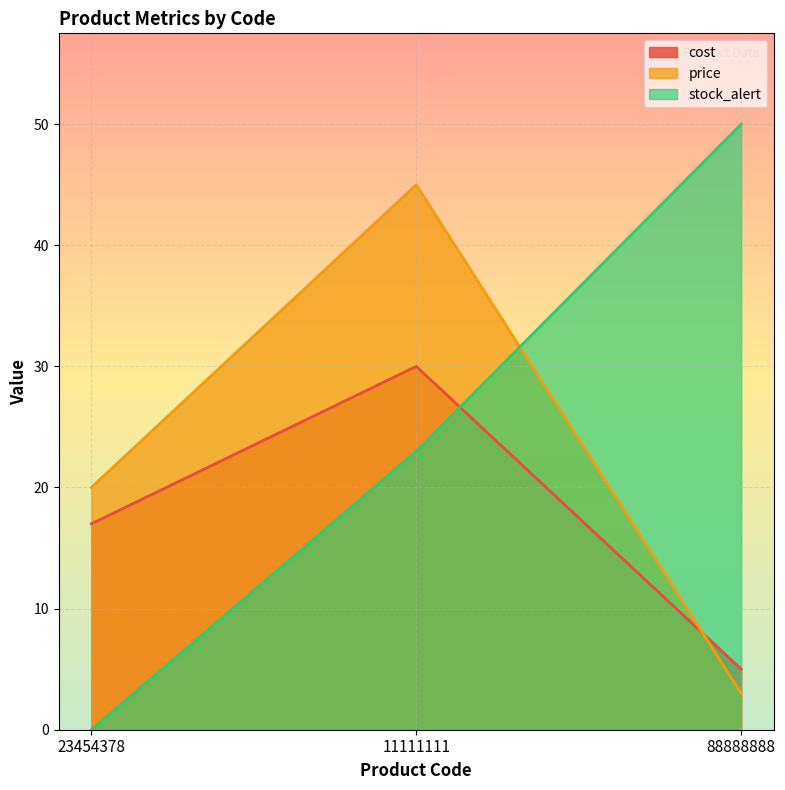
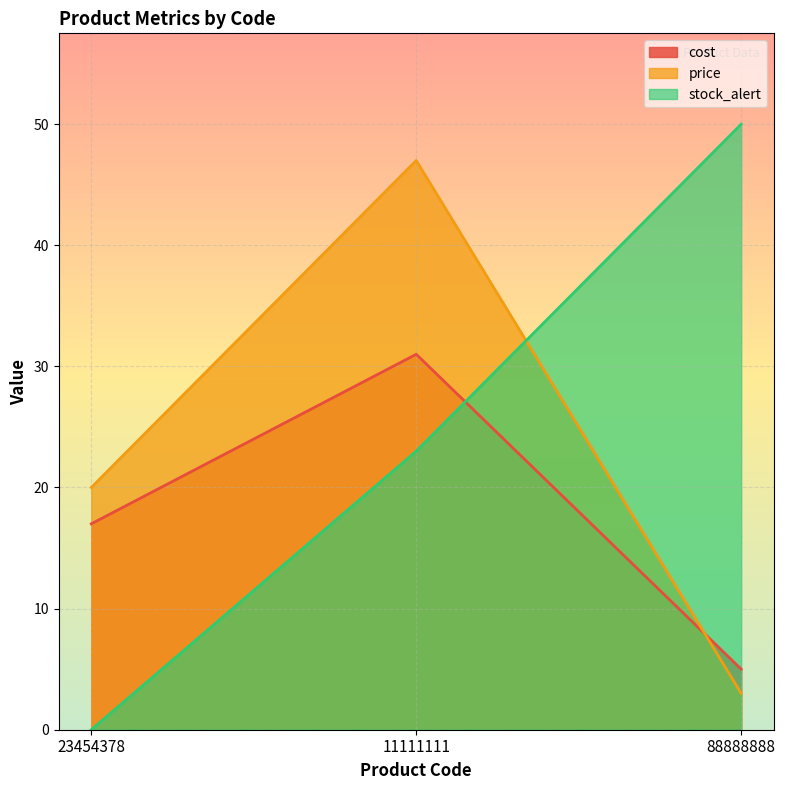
cost, 11111111: 30 -> 31
price, 11111111: 45 -> 47
